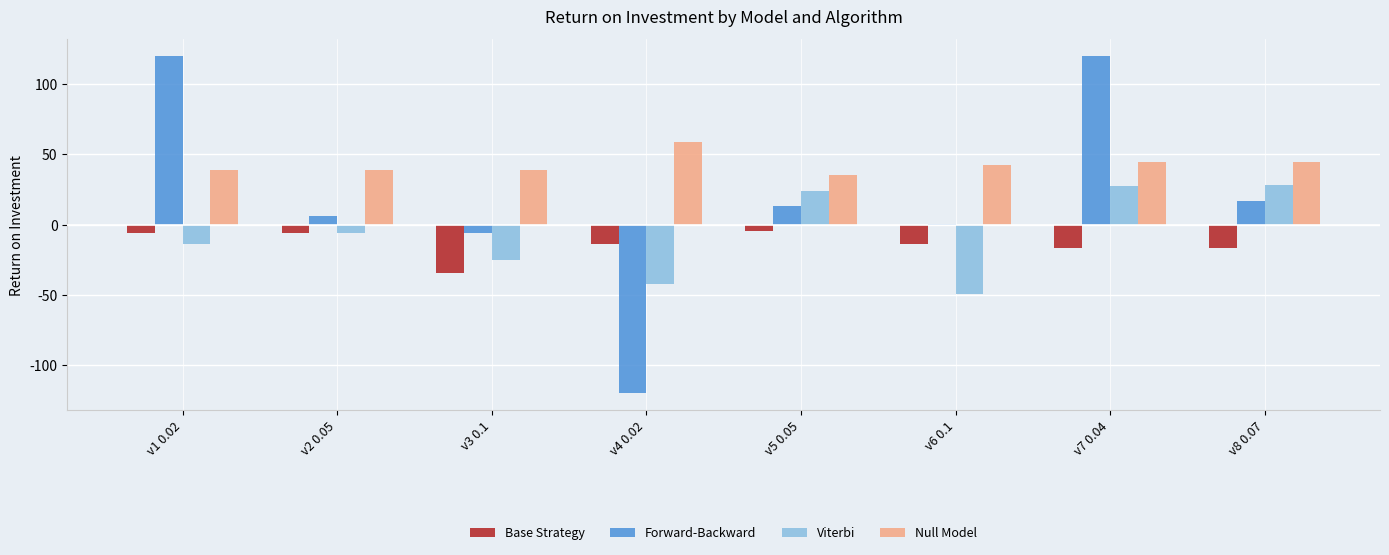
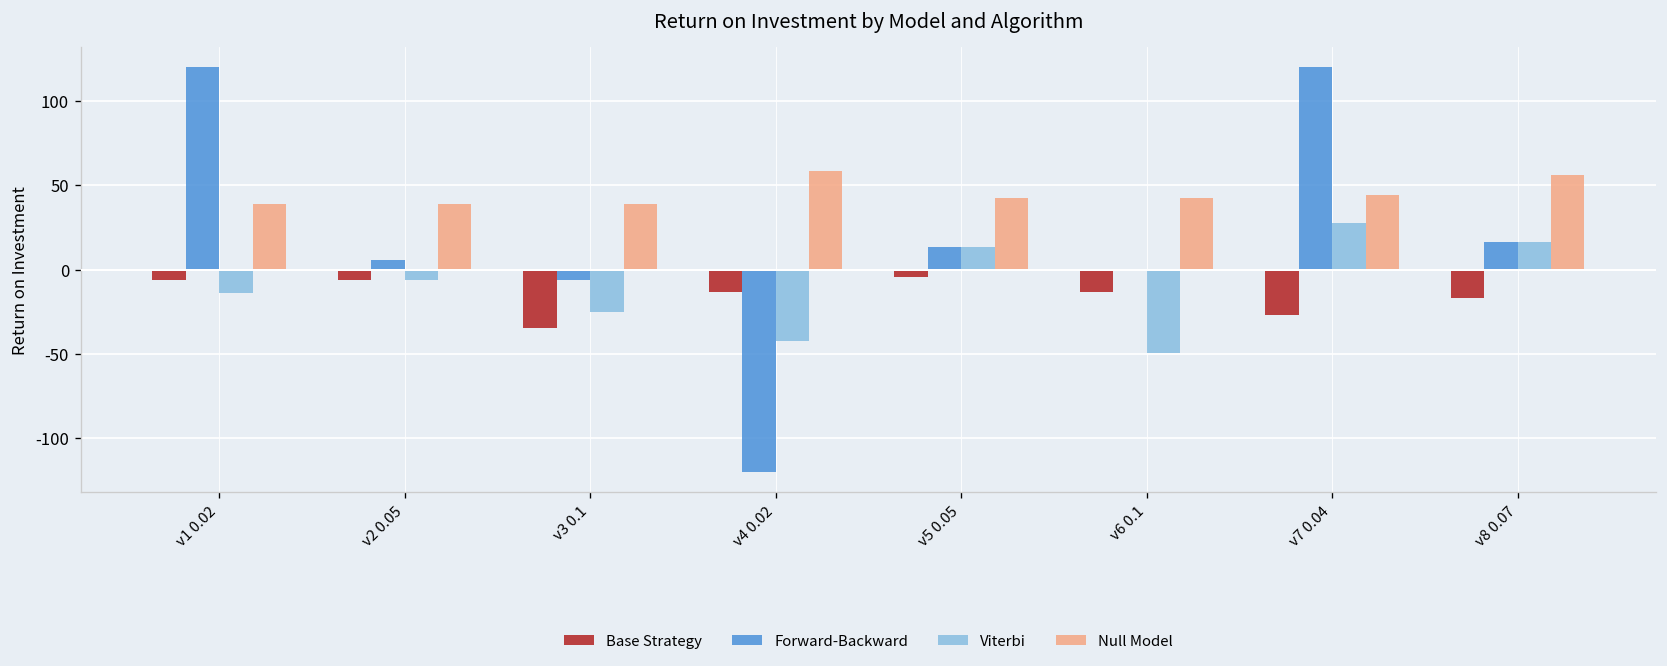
Viterbi, v5 0.05: 24 -> 13
Null Model, v5 0.05: 35 -> 42
Base Strategy, v7 0.04: -17 -> -27
Viterbi, v8 0.07: 28 -> 17
Null Model, v8 0.07: 44 -> 56
